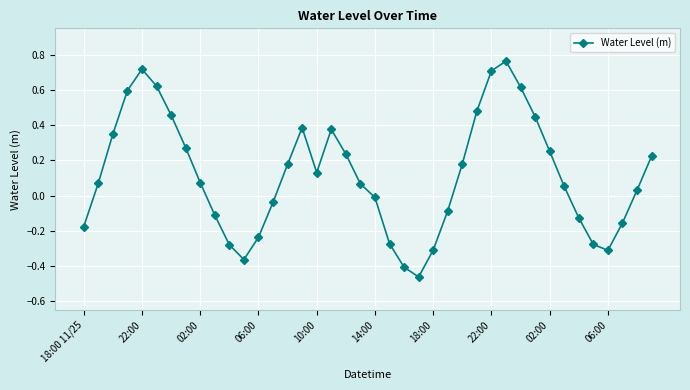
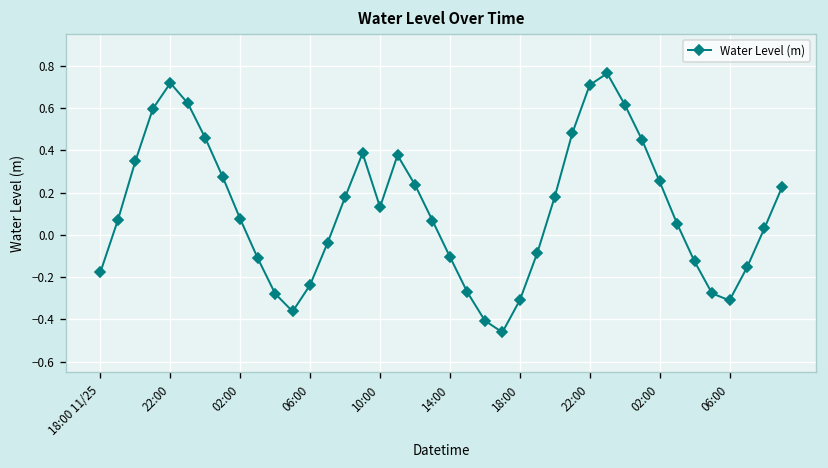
14:00: -0.01 -> -0.10
